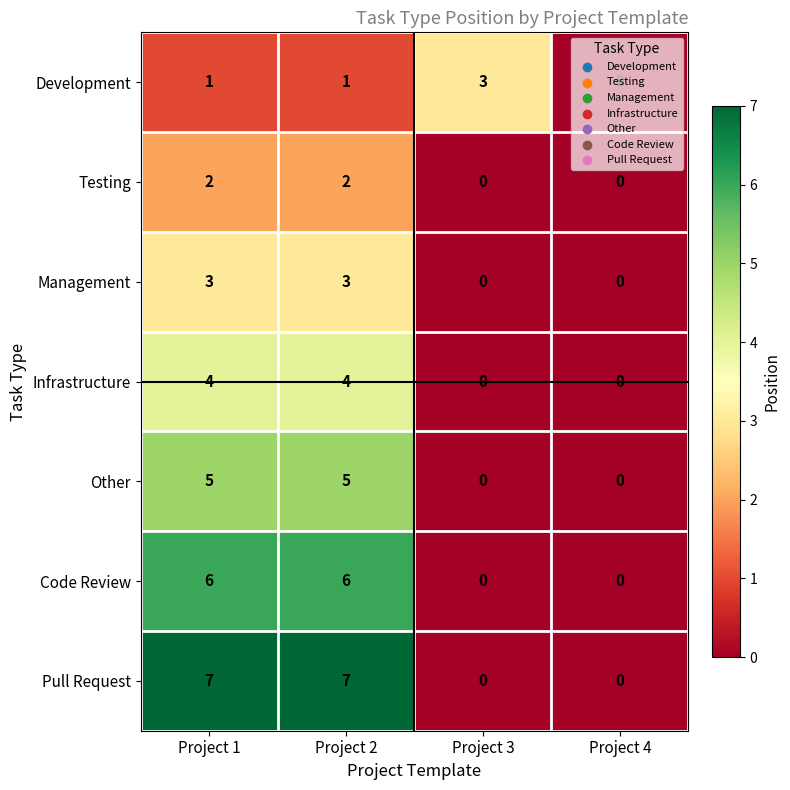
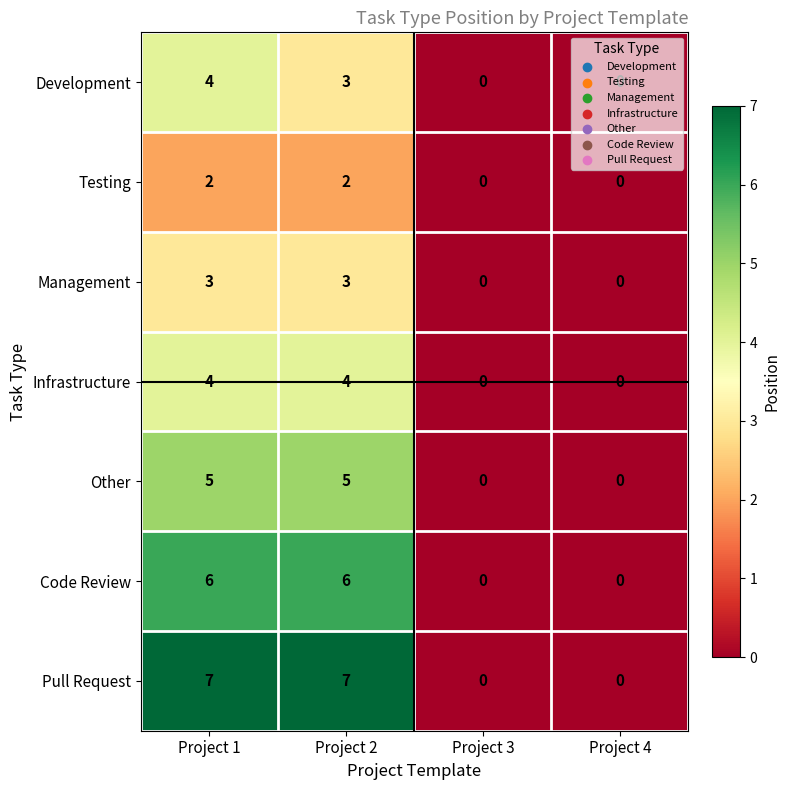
Development, Project 1: 1 -> 4
Development, Project 2: 1 -> 3
Development, Project 3: 3 -> 0
